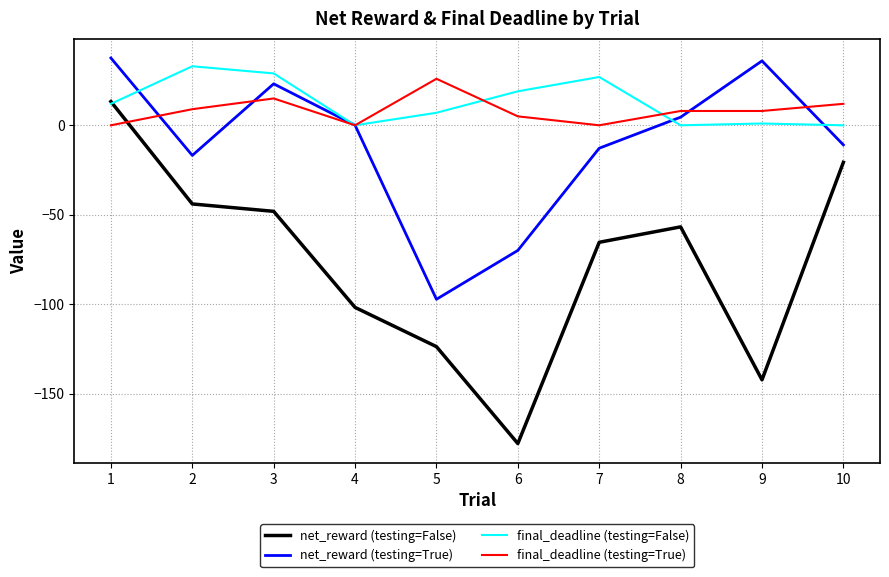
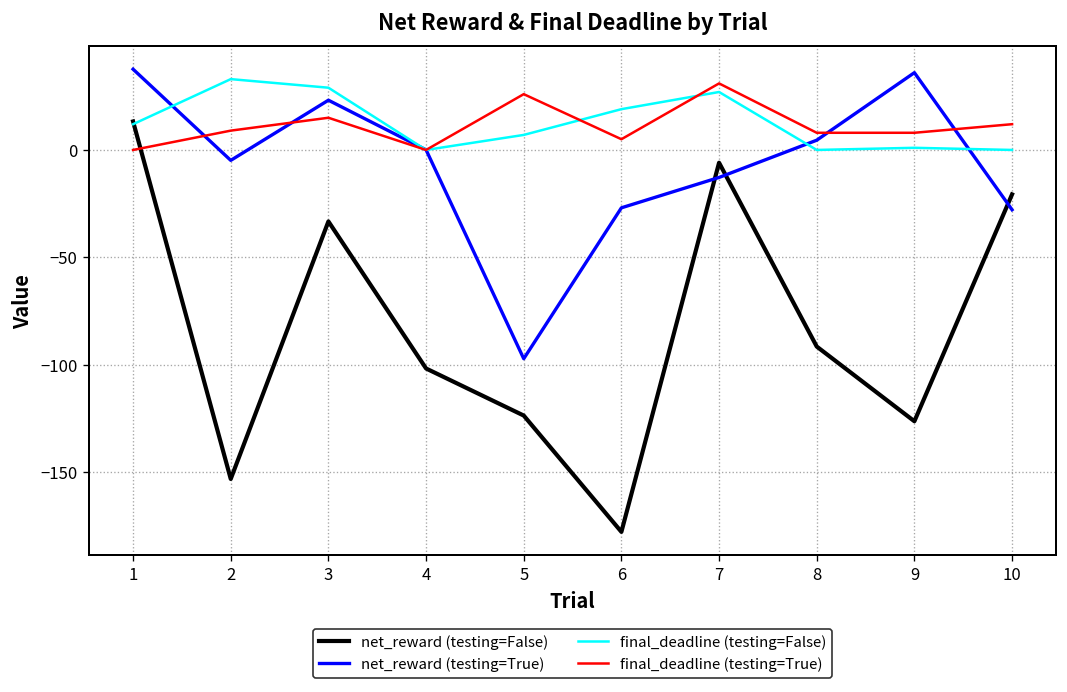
net_reward (testing=False), 2: -44 -> -153
net_reward (testing=True), 2: -17 -> -5
net_reward (testing=False), 3: -48 -> -33
net_reward (testing=True), 6: -70 -> -27
net_reward (testing=False), 7: -65 -> -6
final_deadline (testing=True), 7: 0 -> 31
net_reward (testing=False), 8: -57 -> -92
net_reward (testing=False), 9: -142 -> -126
net_reward (testing=True), 10: -11 -> -28
